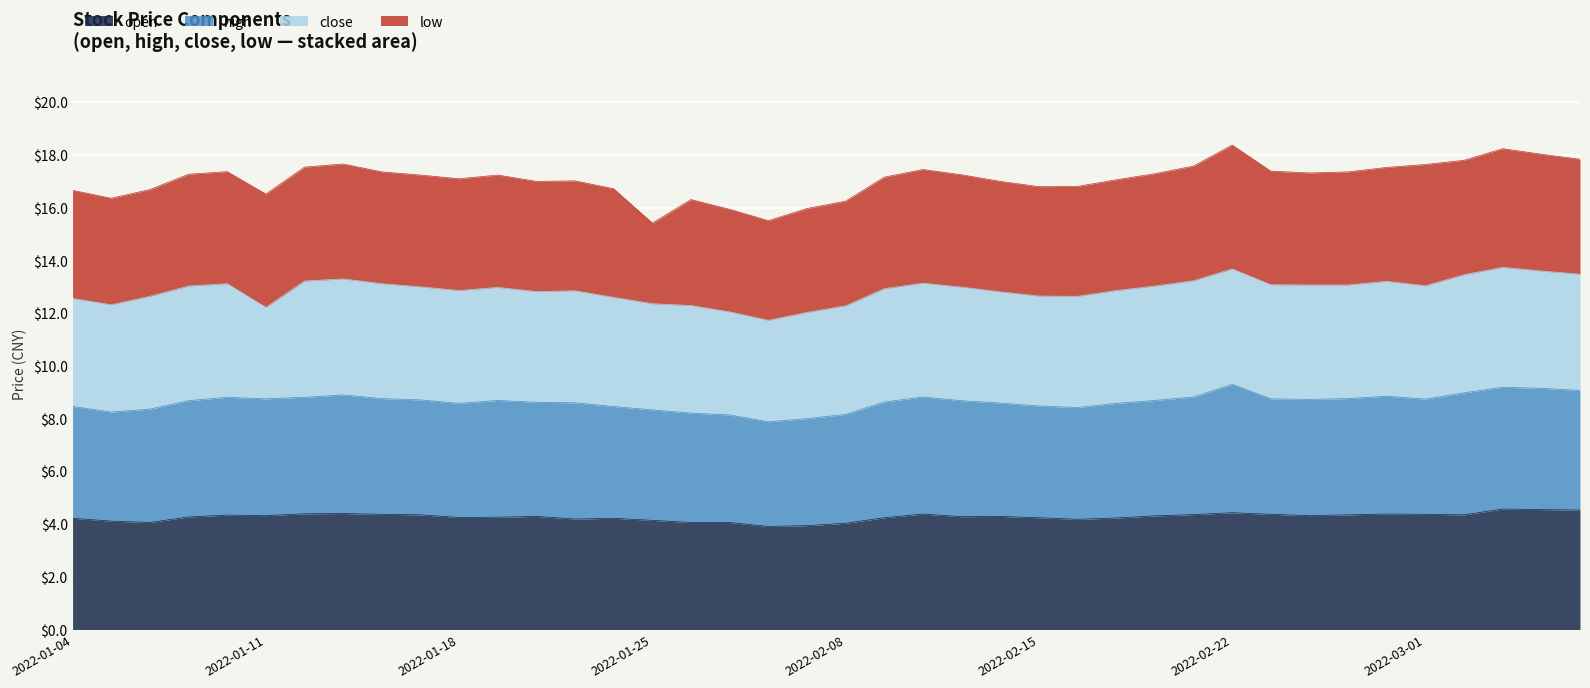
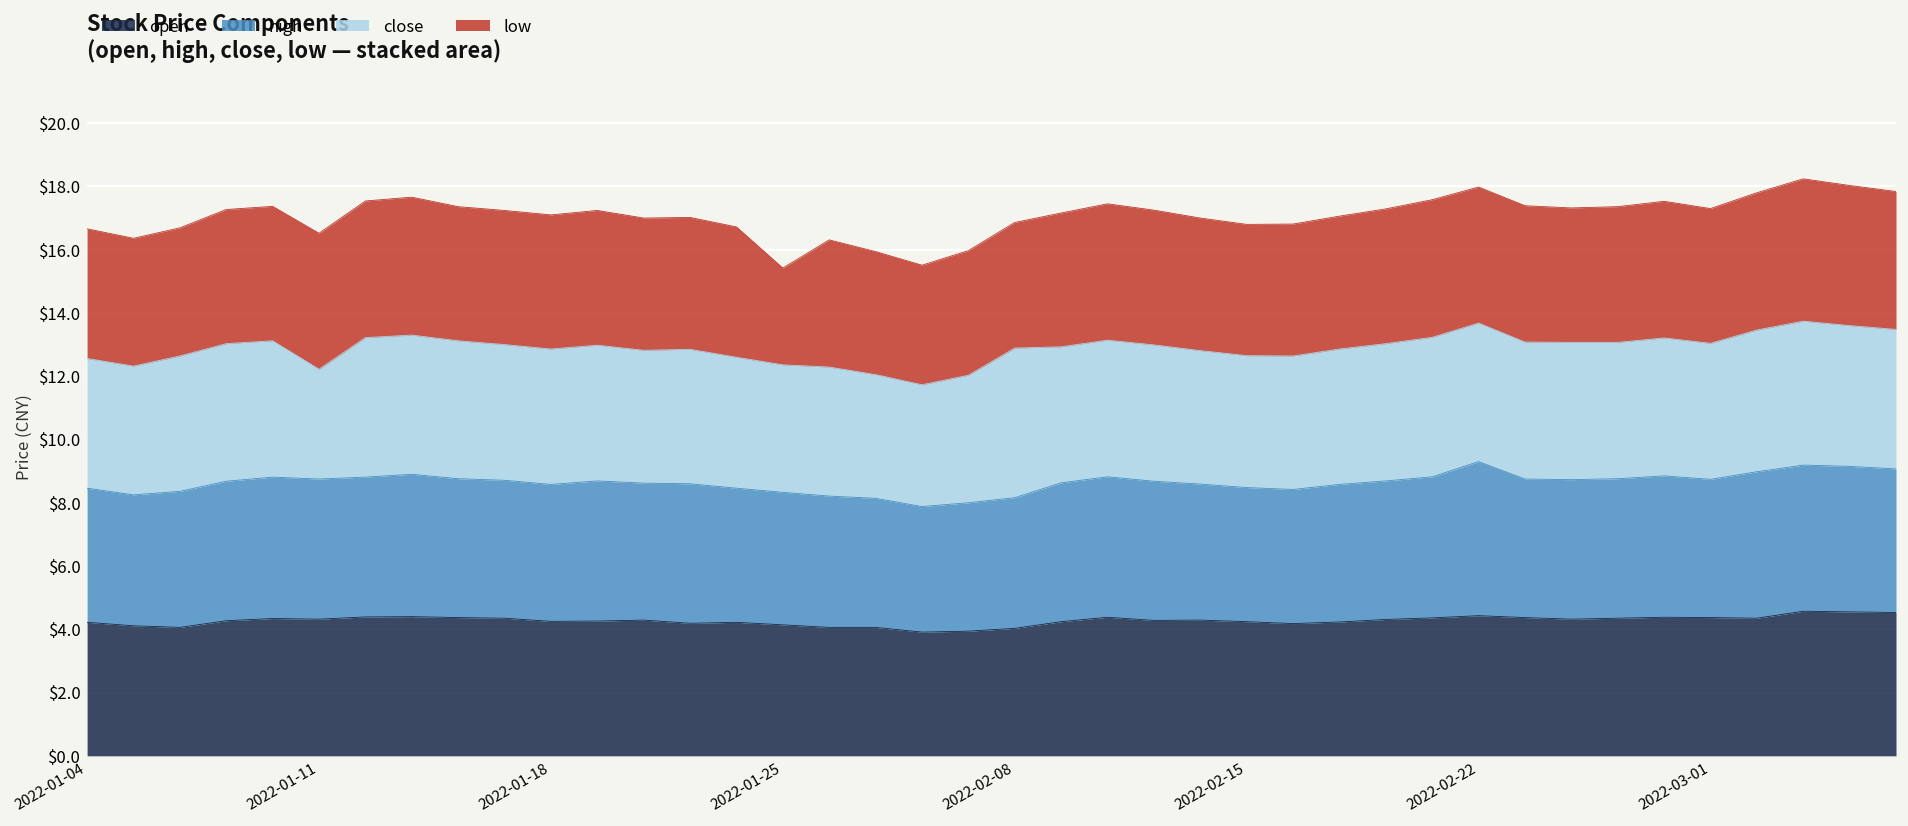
close, 2022-02-08: $4.1 -> $4.7
low, 2022-02-22: $4.7 -> $4.3
low, 2022-03-01: $4.6 -> $4.3
